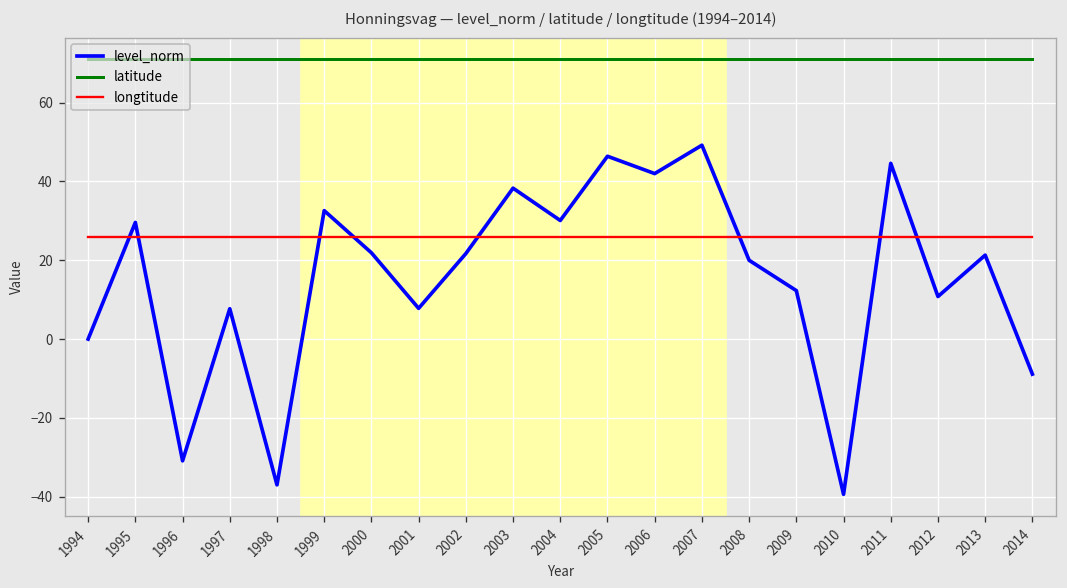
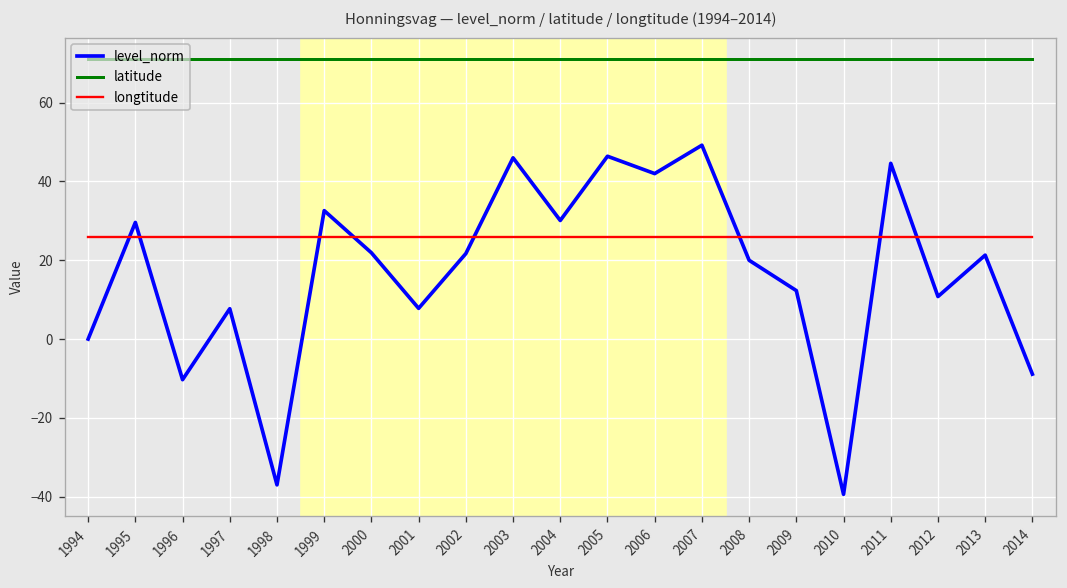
level_norm, 1996: -31 -> -10
level_norm, 2003: 38 -> 46
